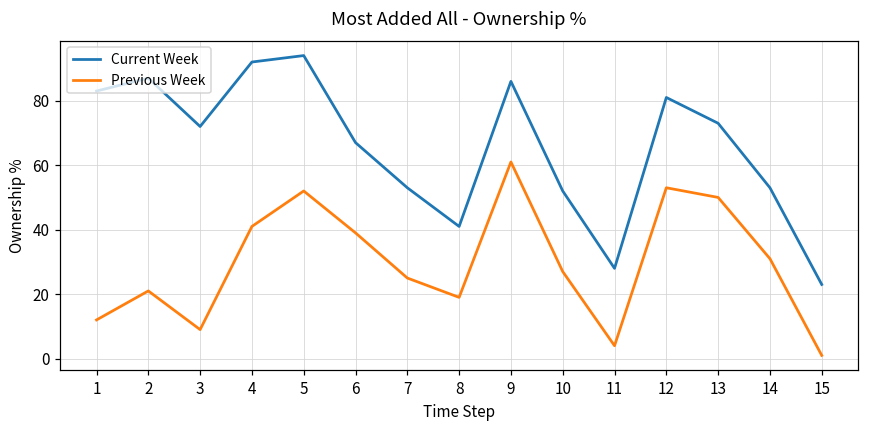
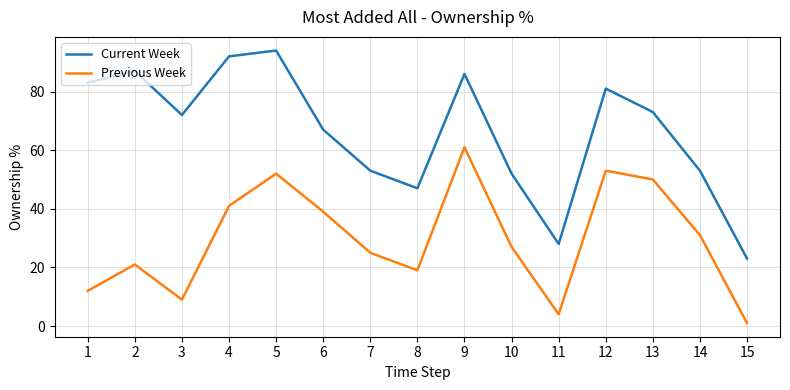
Current Week, 8: 41 -> 47
